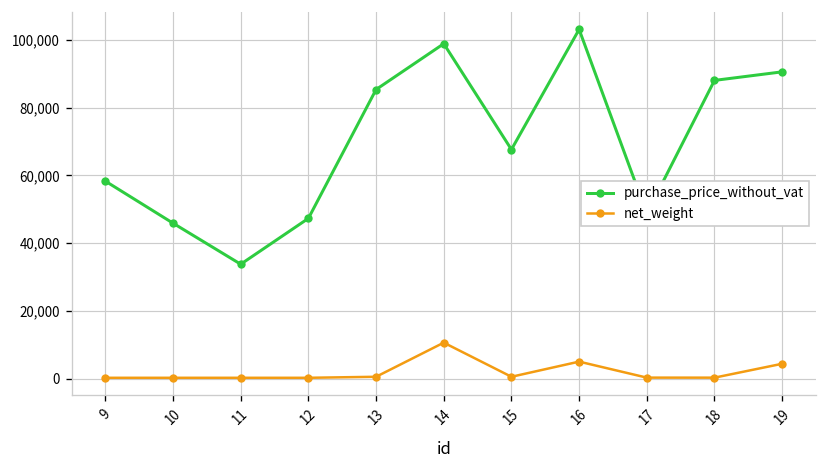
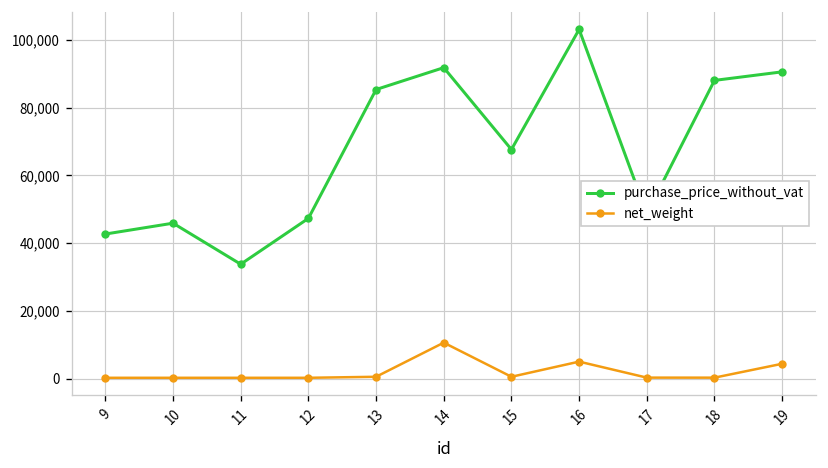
purchase_price_without_vat, 9: 58,000 -> 43,000
purchase_price_without_vat, 14: 99,000 -> 92,000
